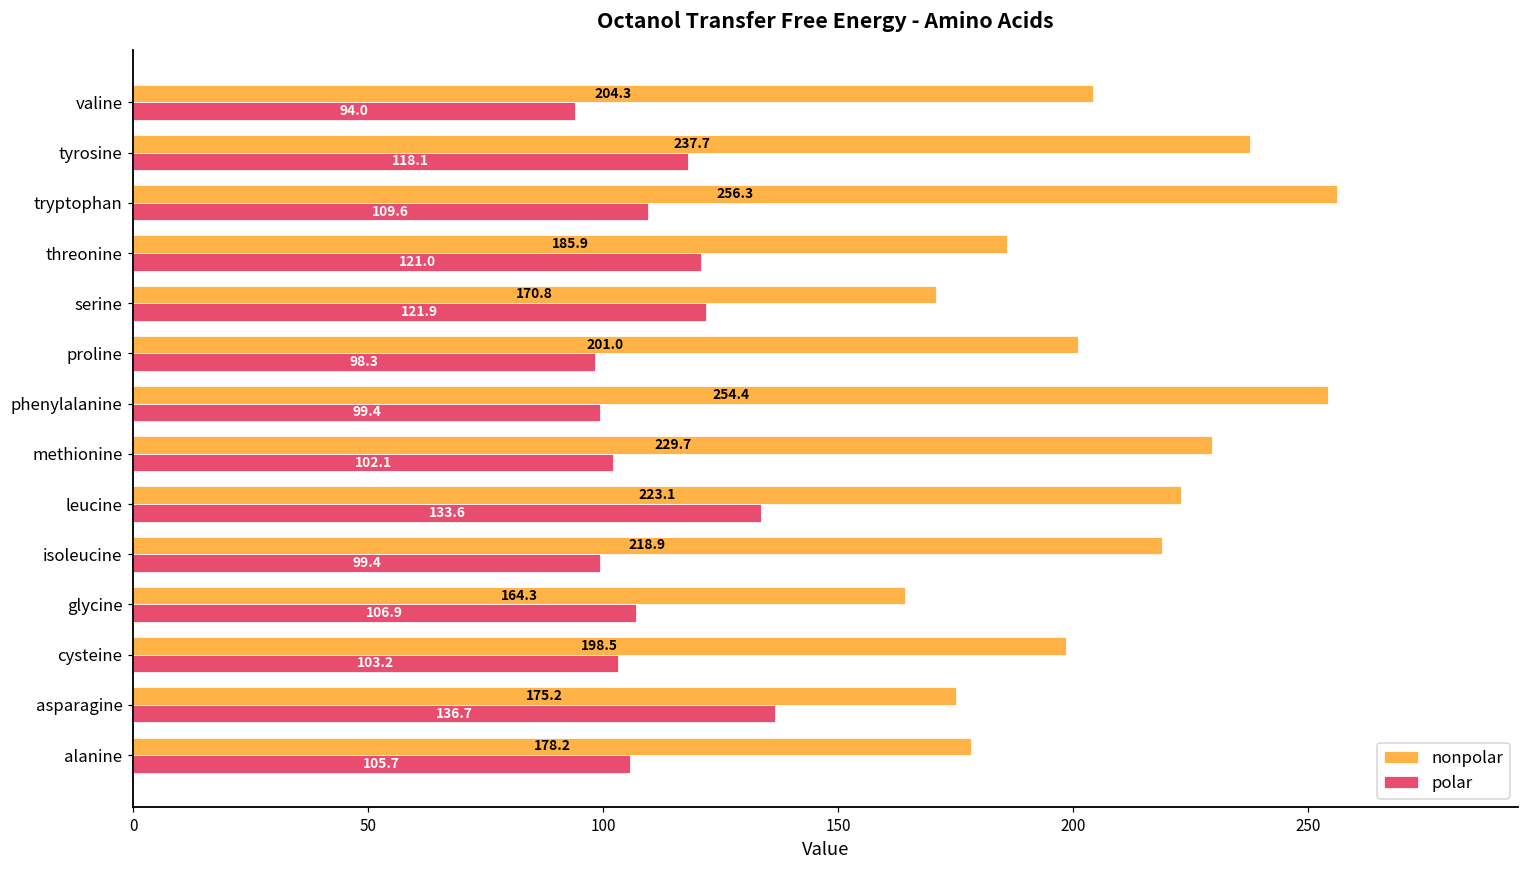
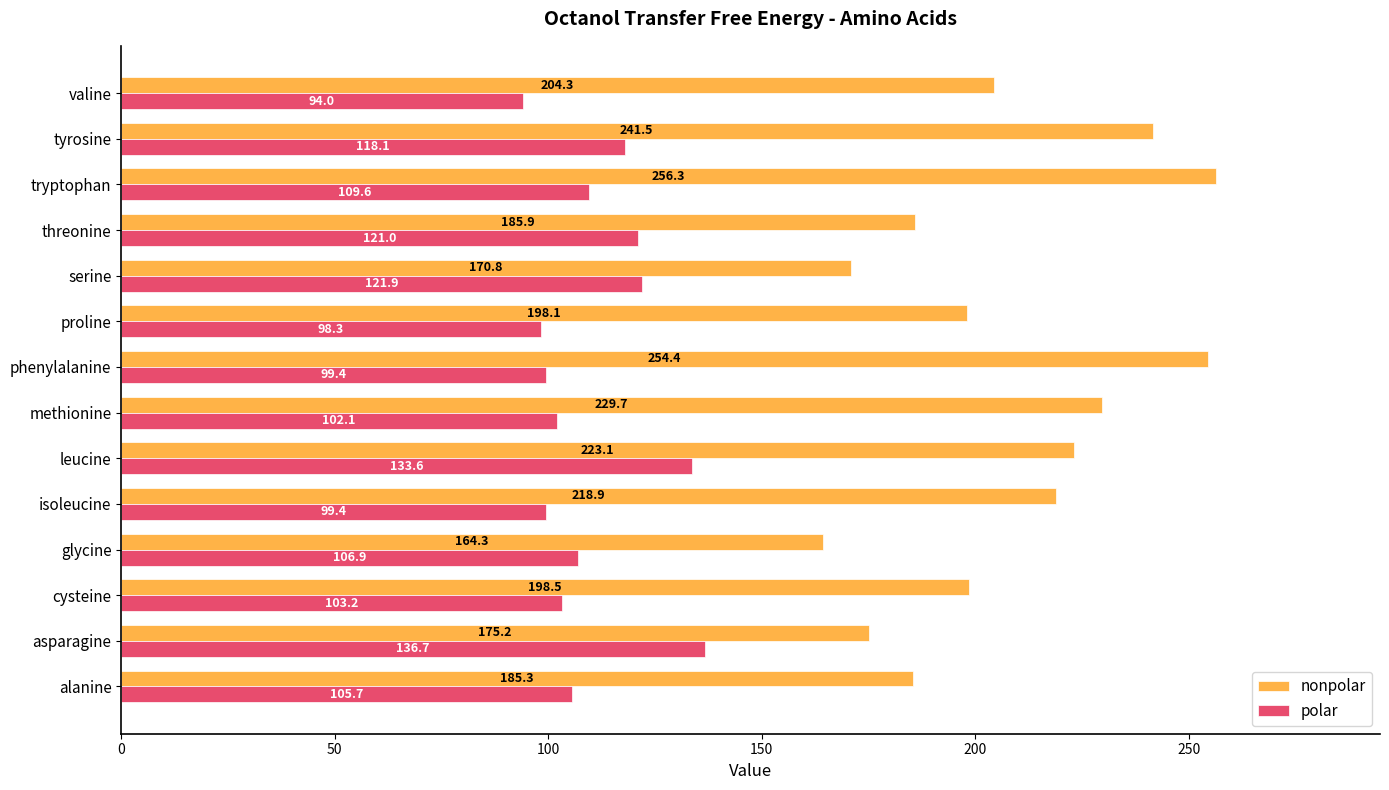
nonpolar, tyrosine: 237.7 -> 241.5
nonpolar, proline: 201.0 -> 198.1
nonpolar, alanine: 178.2 -> 185.3
